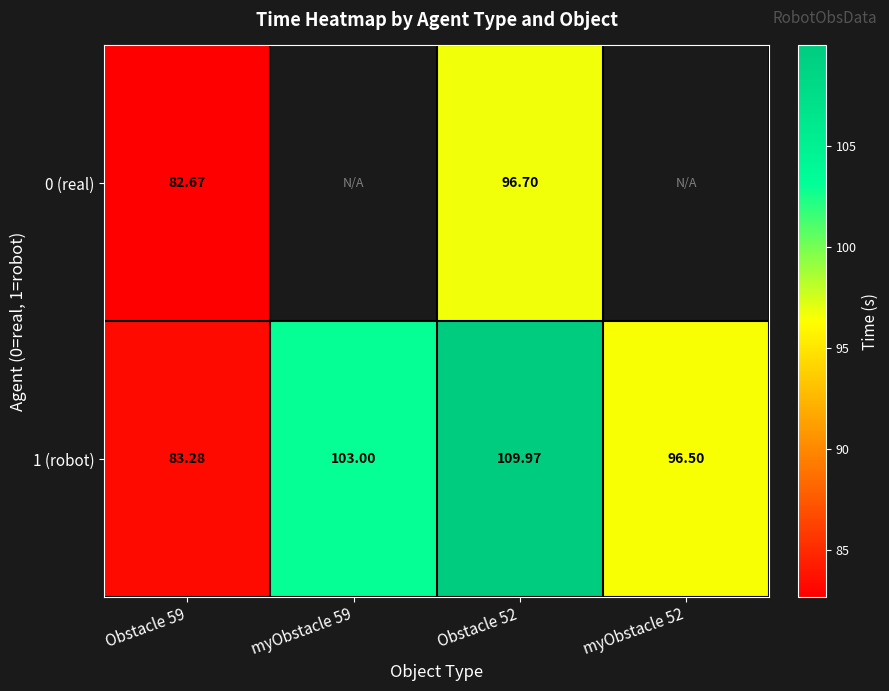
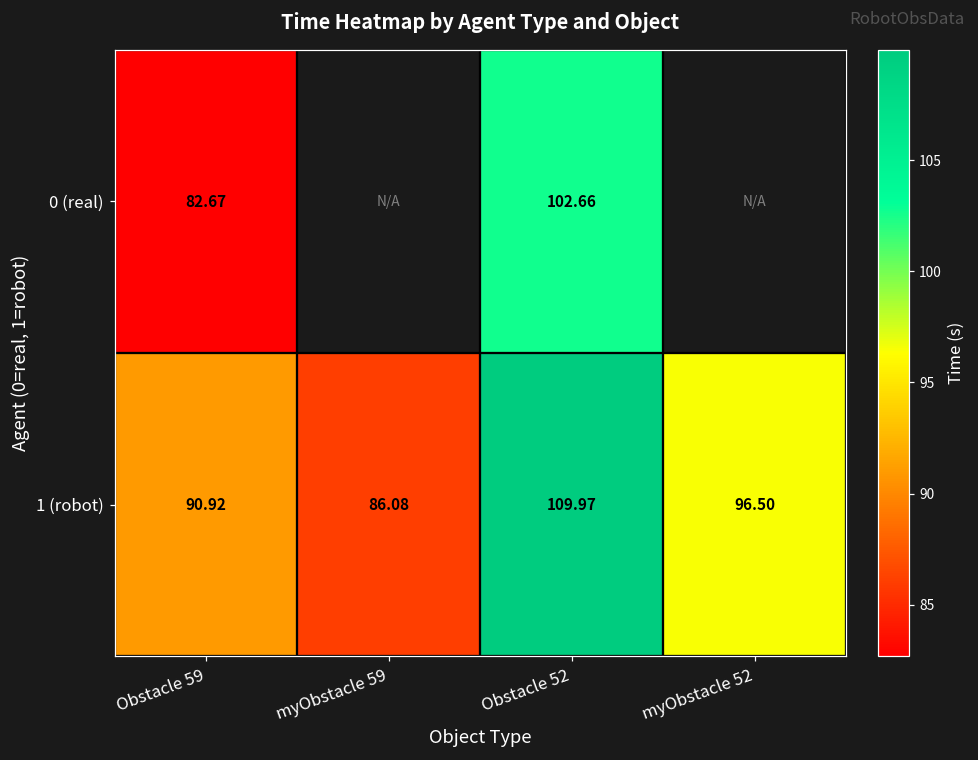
0 (real), Obstacle 52: 96.70 -> 102.66
1 (robot), Obstacle 59: 83.28 -> 90.92
1 (robot), myObstacle 59: 103.00 -> 86.08
